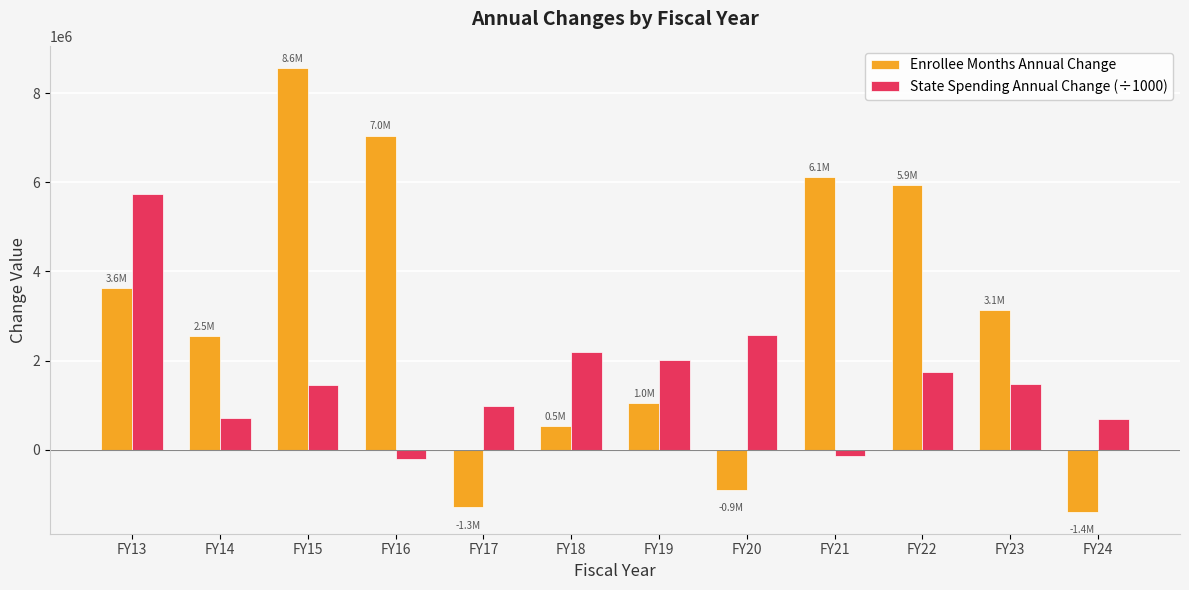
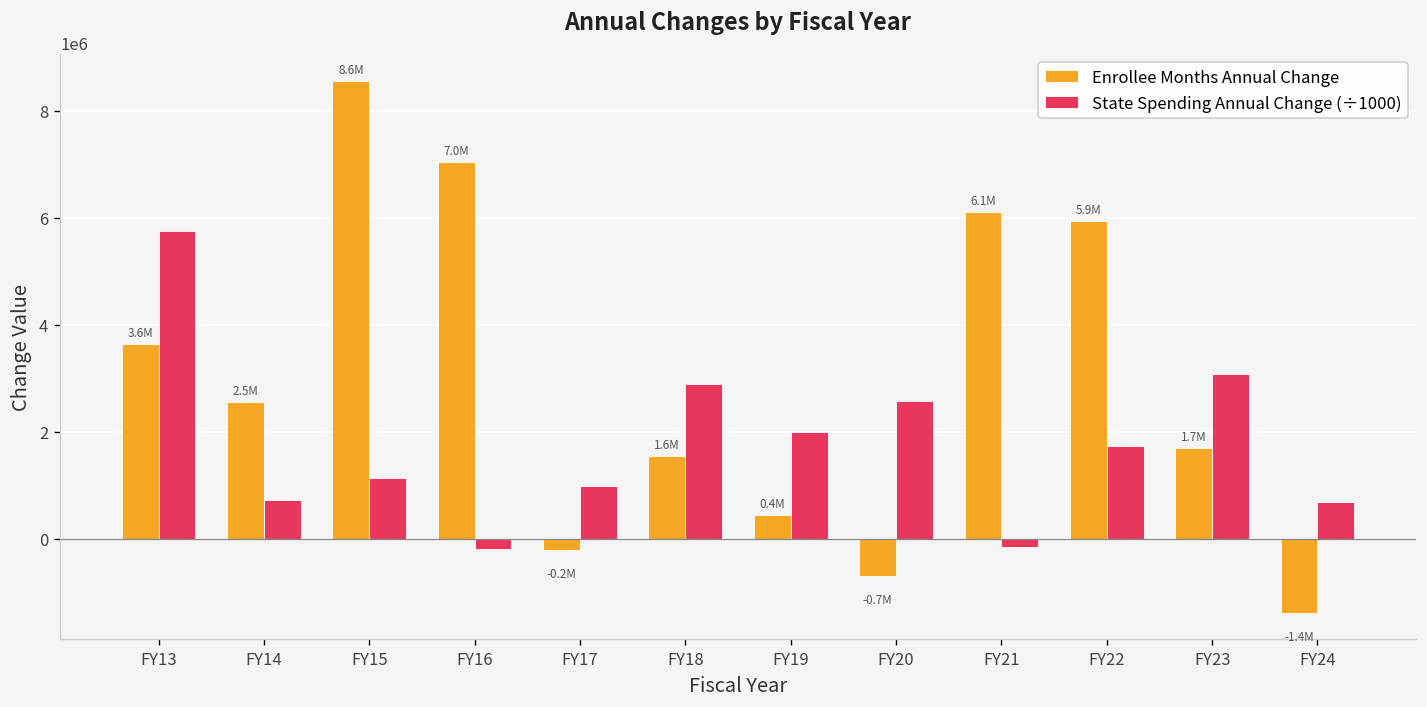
State Spending Annual Change (÷1000), FY15: 1500000 -> 1100000
Enrollee Months Annual Change, FY17: -1.3M -> -0.2M
Enrollee Months Annual Change, FY18: 0.5M -> 1.6M
State Spending Annual Change (÷1000), FY18: 2200000 -> 2900000
Enrollee Months Annual Change, FY19: 1.0M -> 0.4M
Enrollee Months Annual Change, FY20: -0.9M -> -0.7M
Enrollee Months Annual Change, FY23: 3.1M -> 1.7M
State Spending Annual Change (÷1000), FY23: 1500000 -> 3100000
